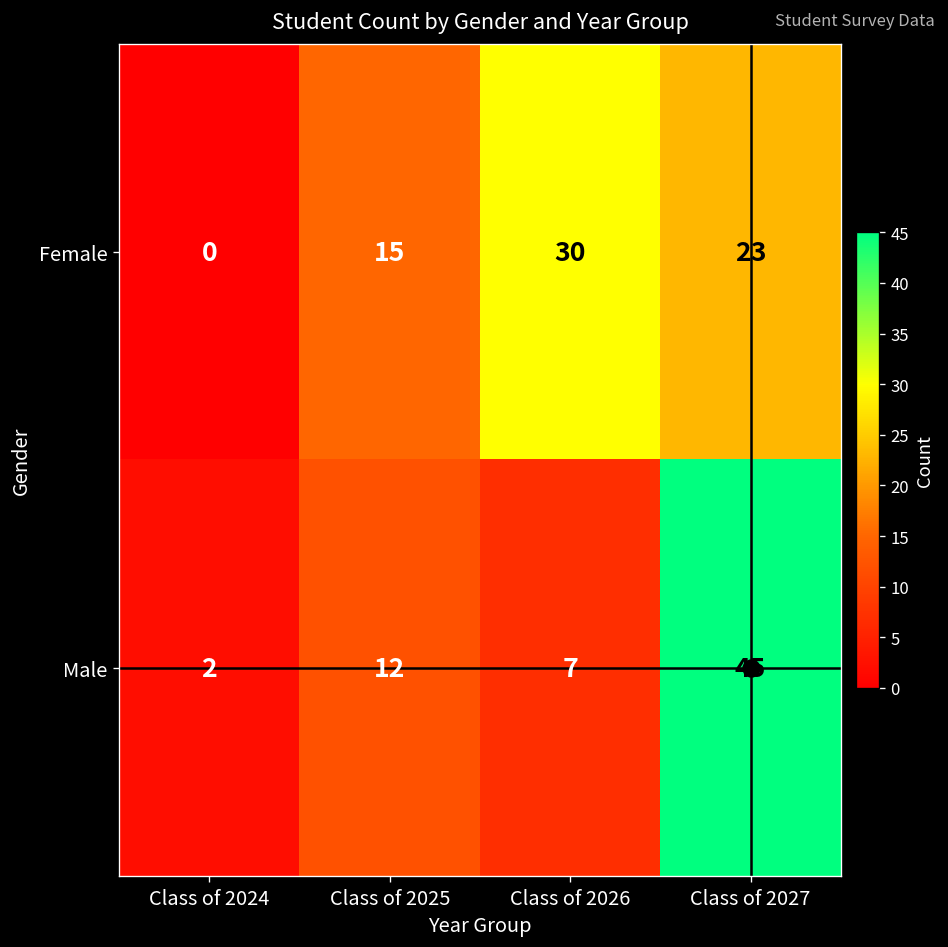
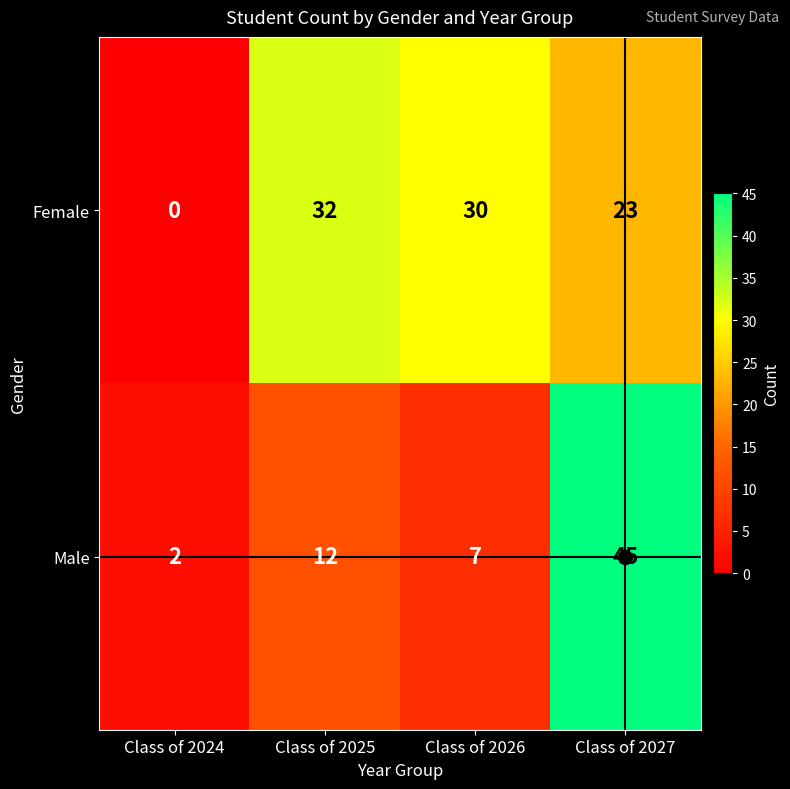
Female, Class of 2025: 15 -> 32
